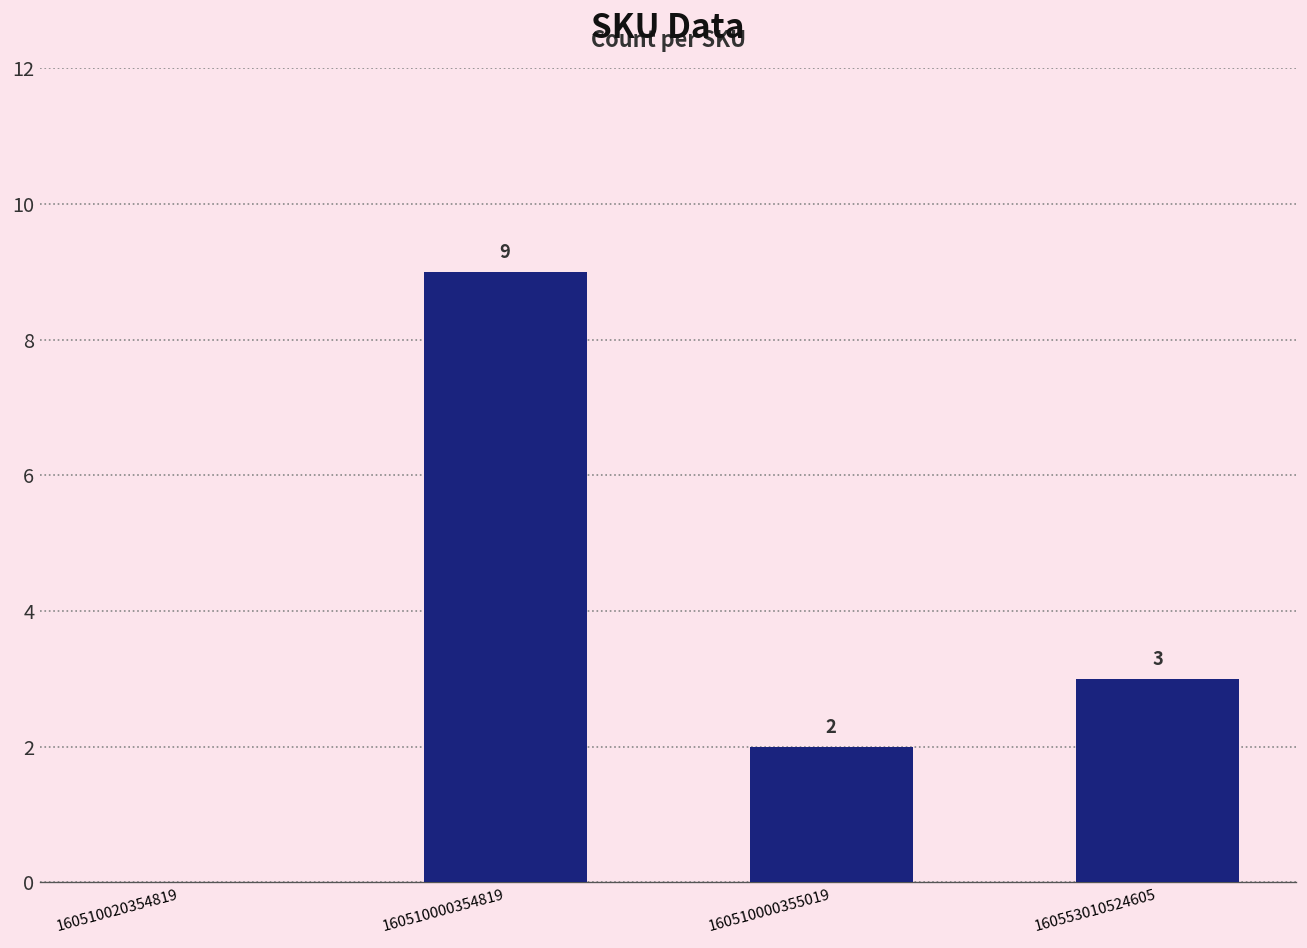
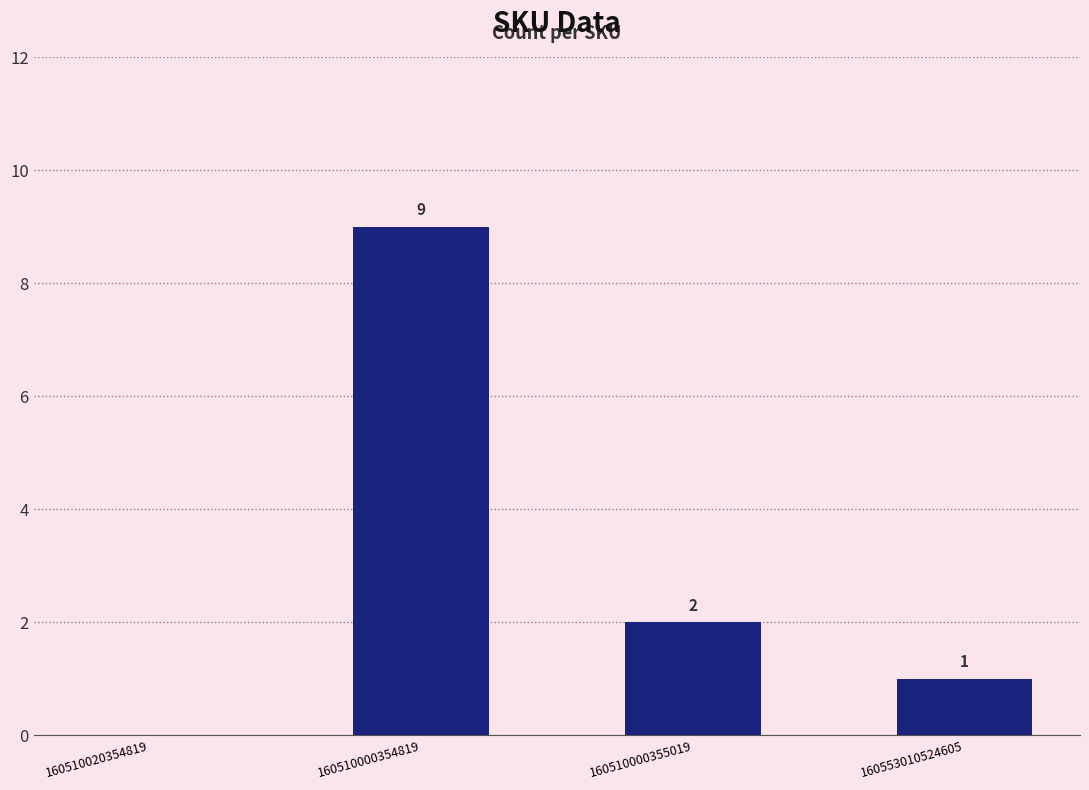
160553010524605: 3 -> 1
